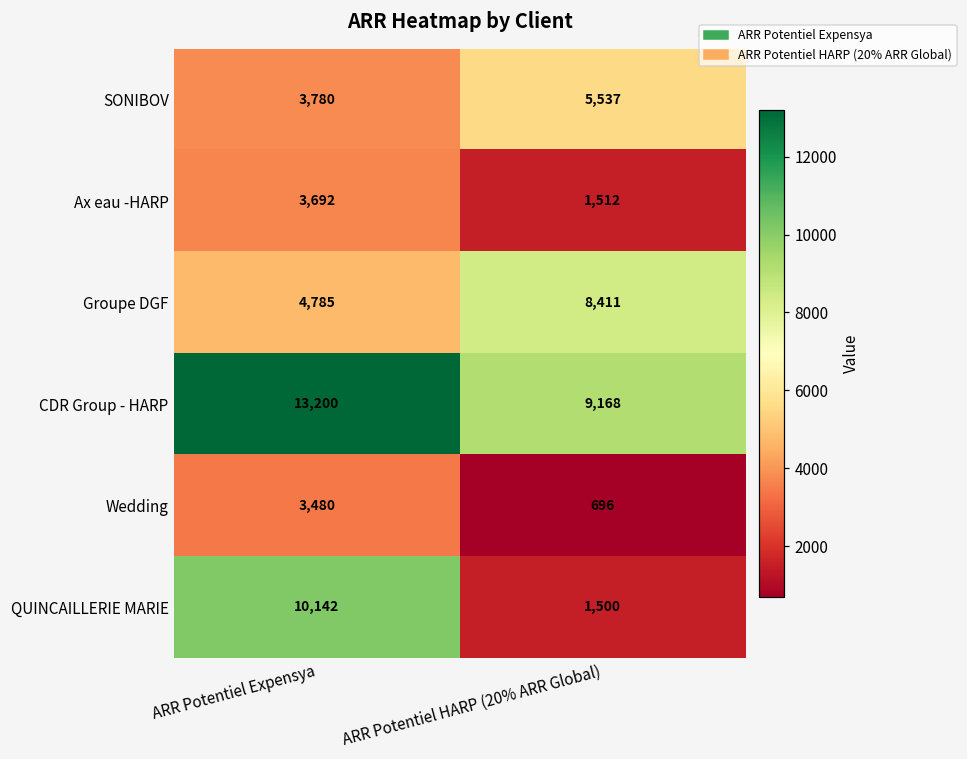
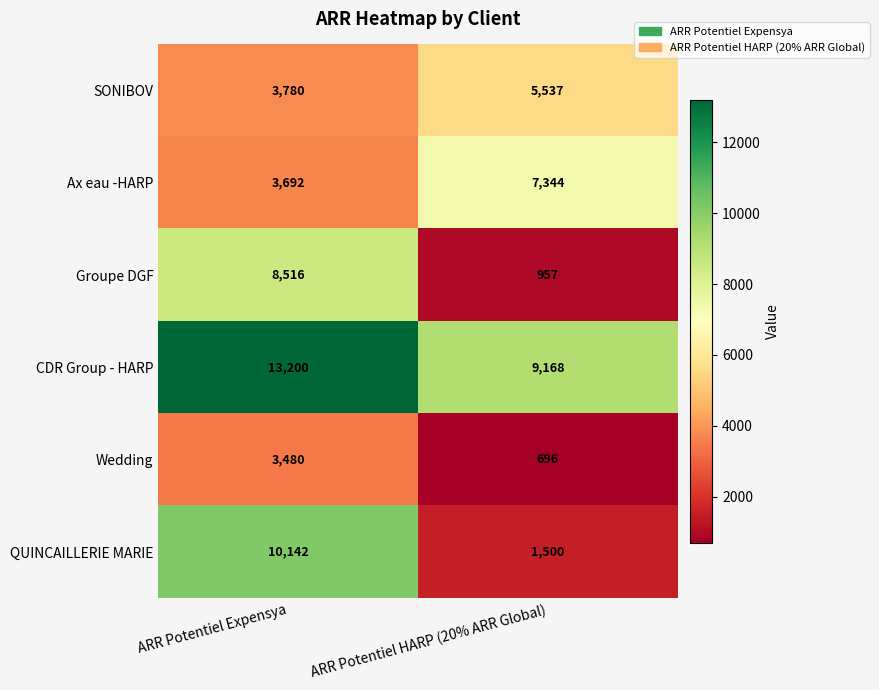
Ax eau -HARP, ARR Potentiel HARP (20% ARR Global): 1,512 -> 7,344
Groupe DGF, ARR Potentiel Expensya: 4,785 -> 8,516
Groupe DGF, ARR Potentiel HARP (20% ARR Global): 8,411 -> 957
